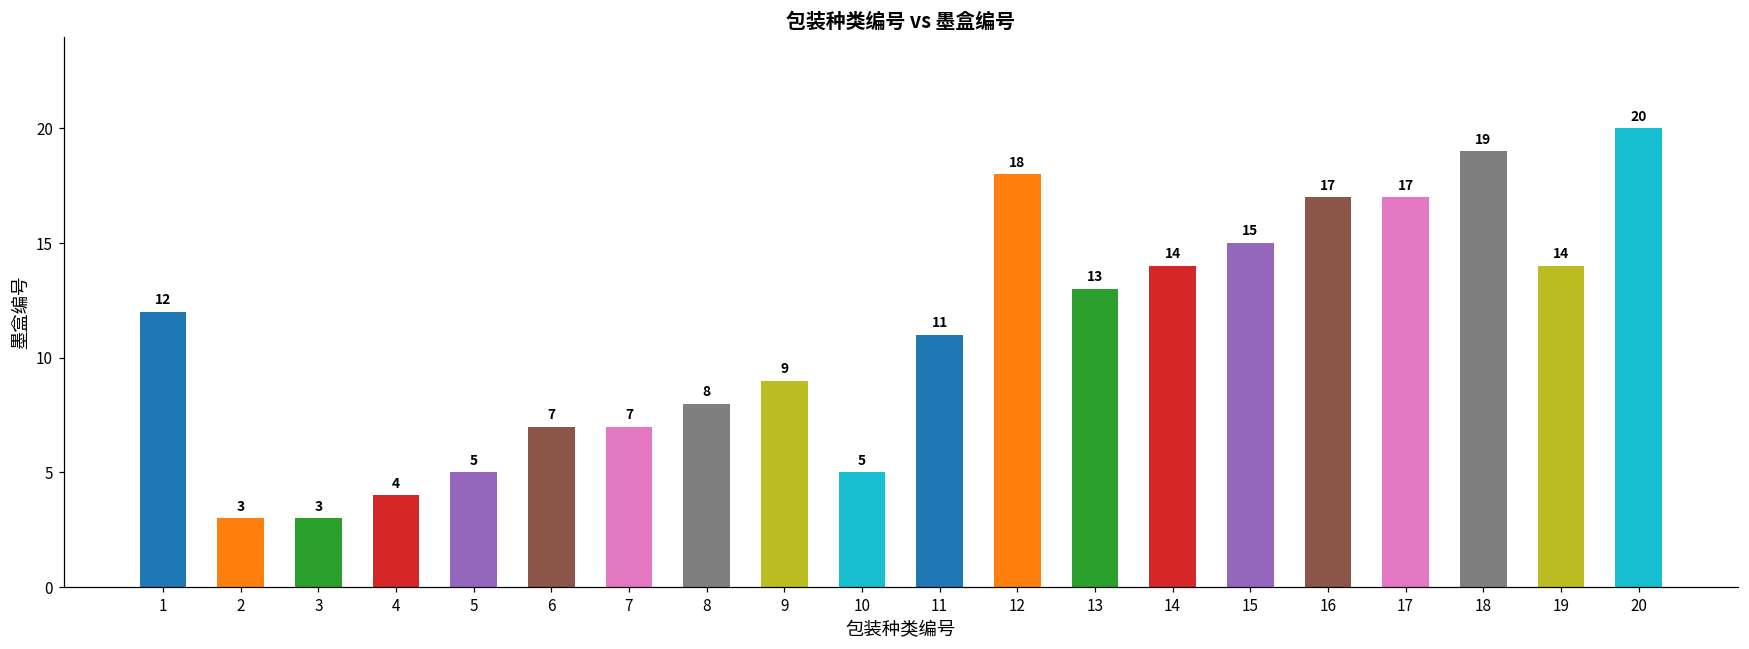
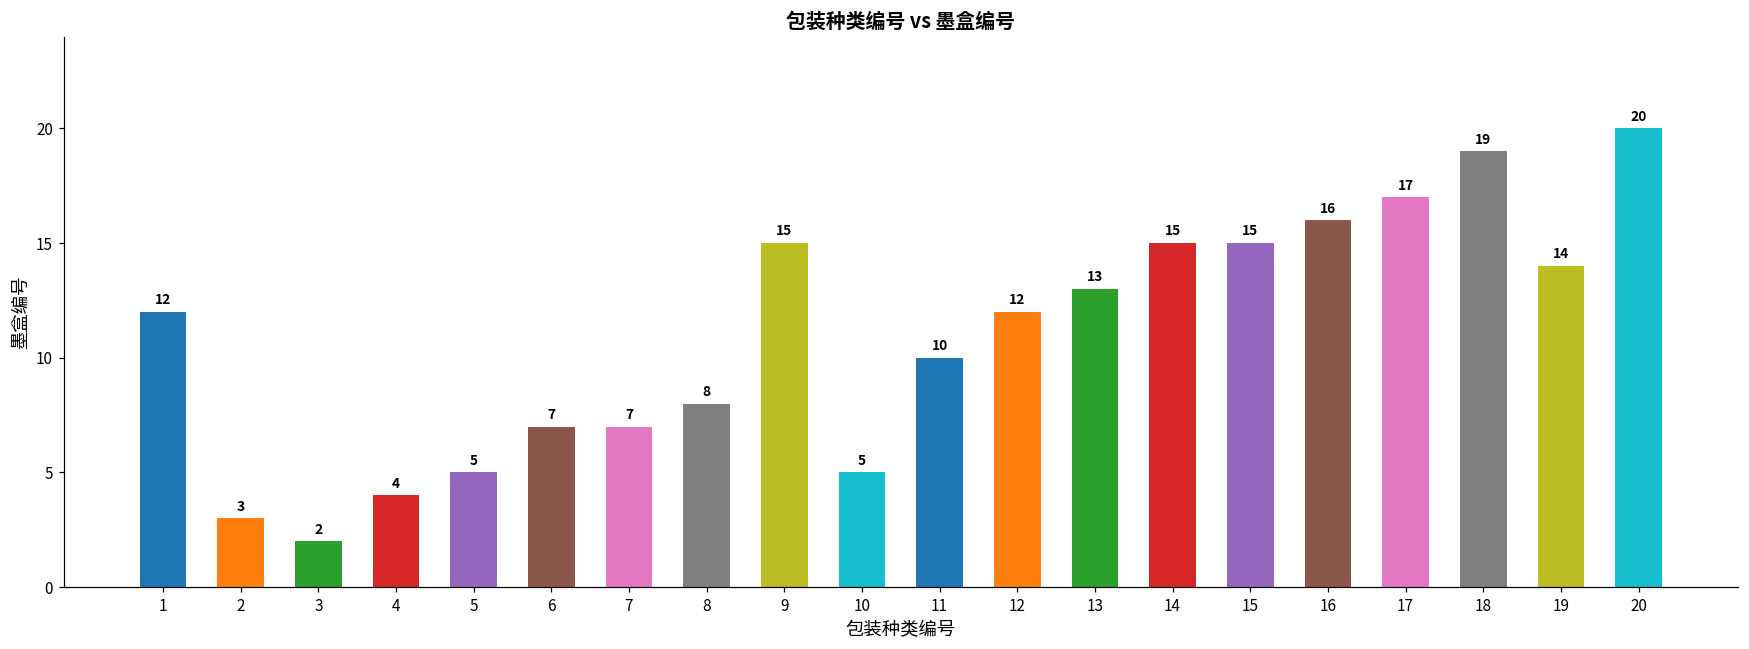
3: 3 -> 2
9: 9 -> 15
11: 11 -> 10
12: 18 -> 12
14: 14 -> 15
16: 17 -> 16
